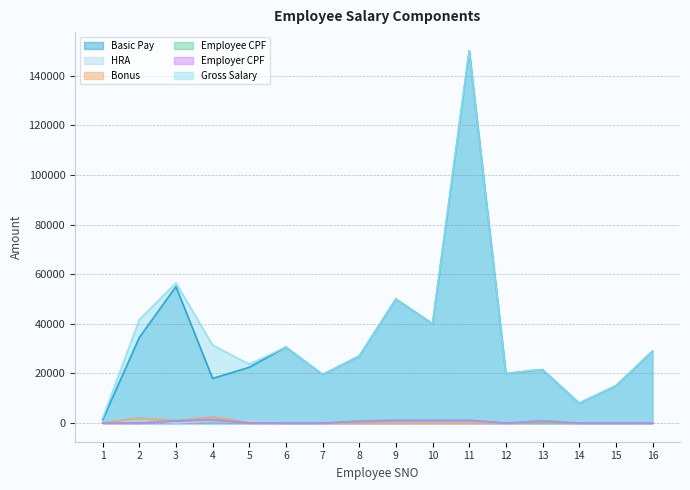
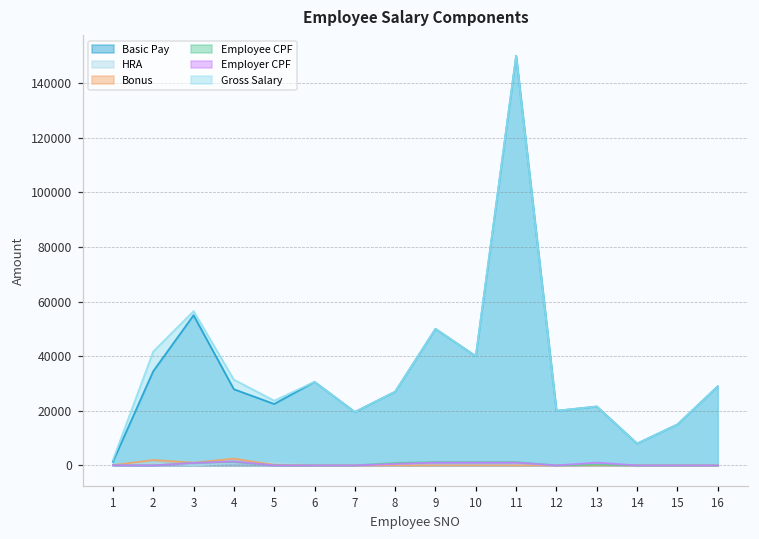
Basic Pay, 4: 18000 -> 28000
